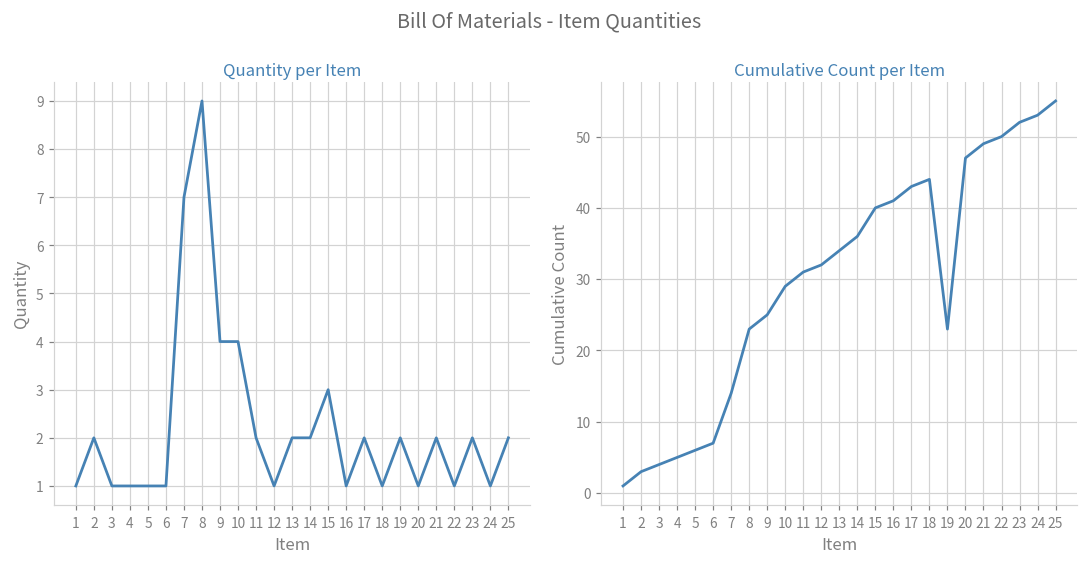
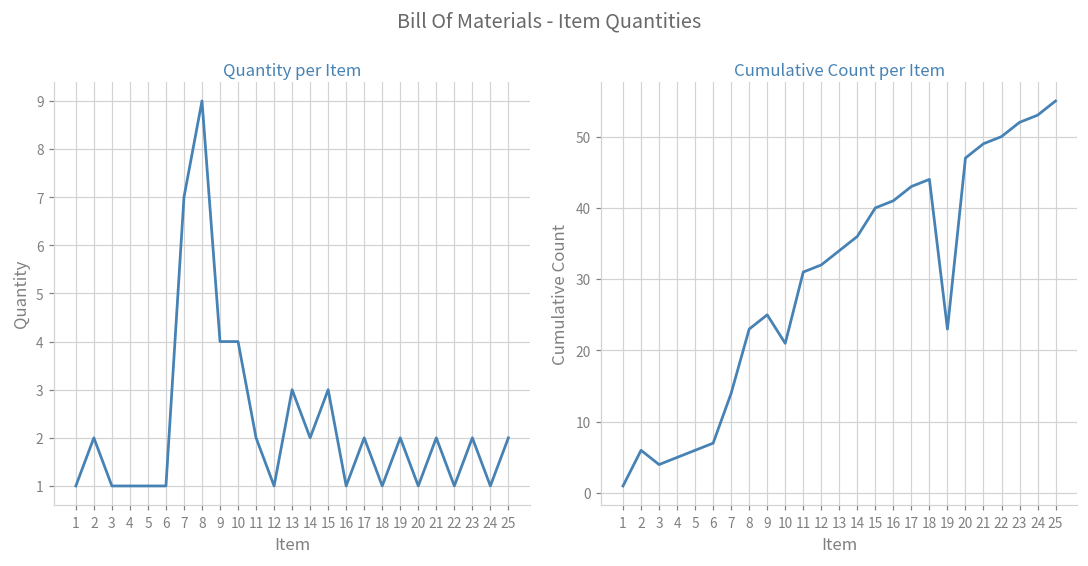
Quantity per Item, 13: 2 -> 3
Cumulative Count per Item, 2: 3 -> 6
Cumulative Count per Item, 10: 29 -> 21
